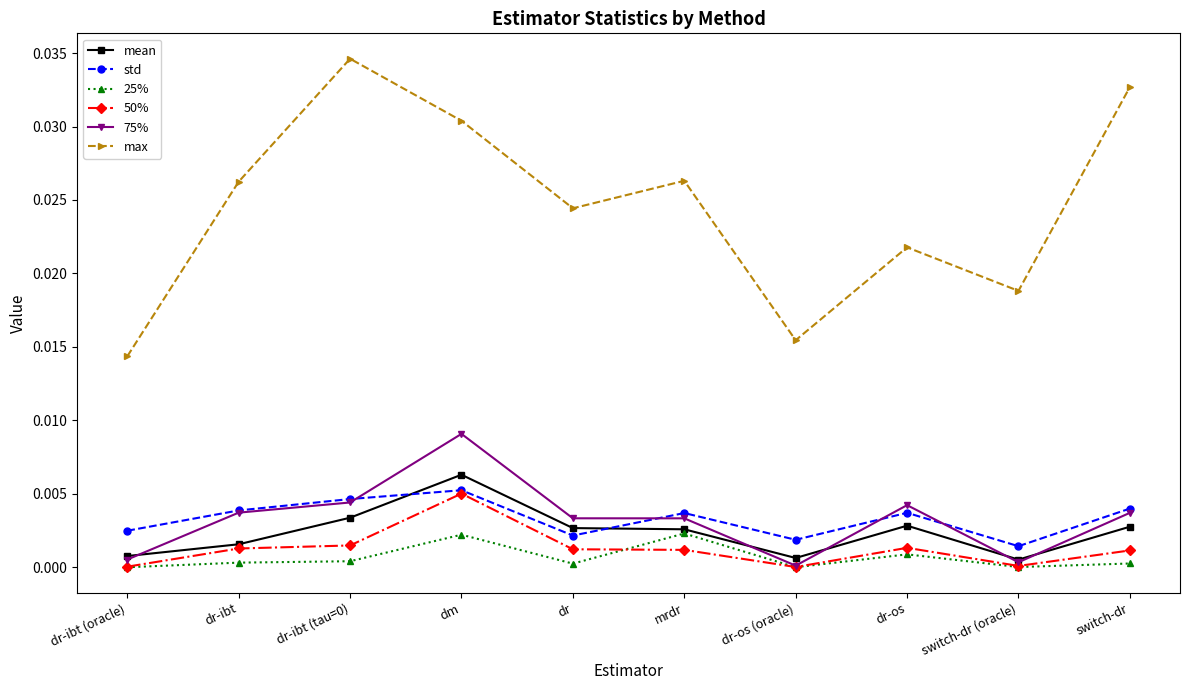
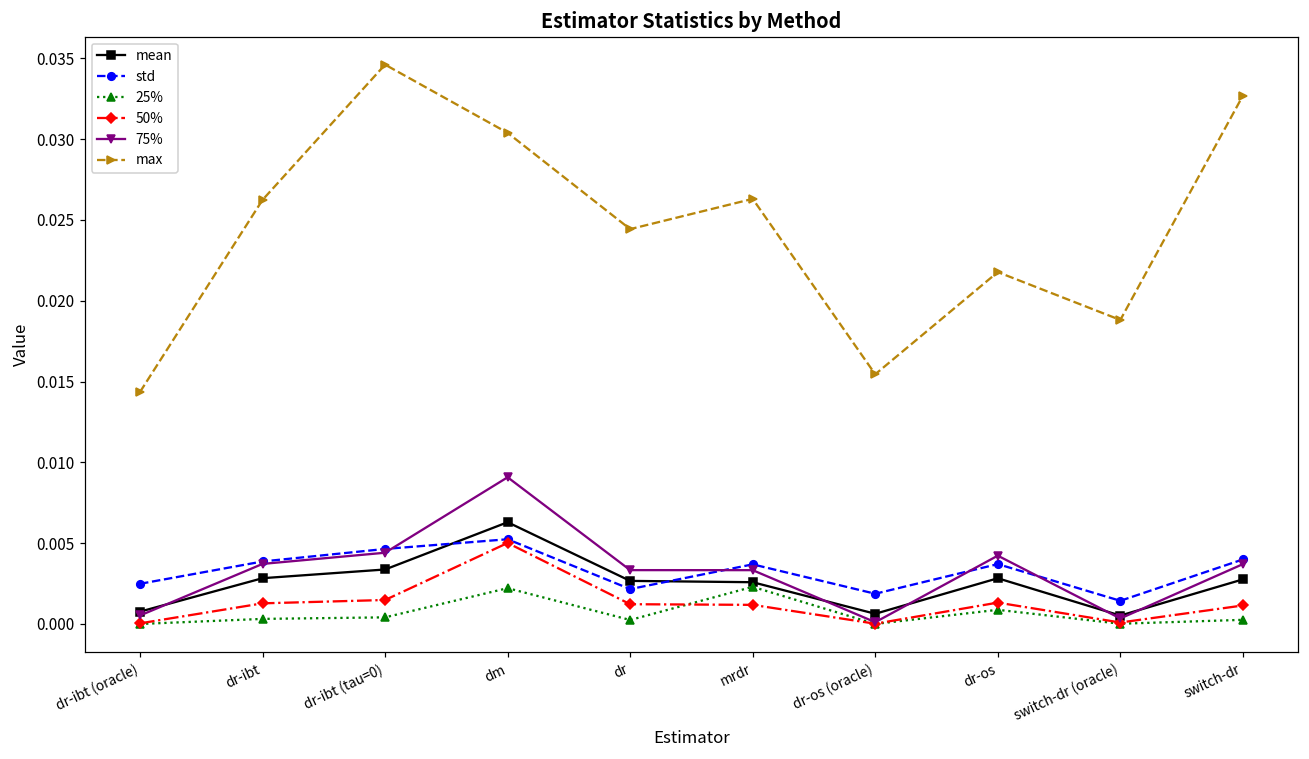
mean, dr-ibt: 0.0016 -> 0.0028
